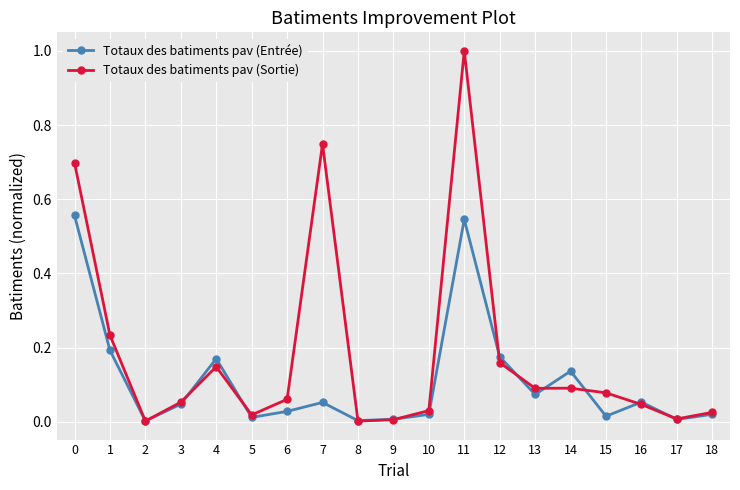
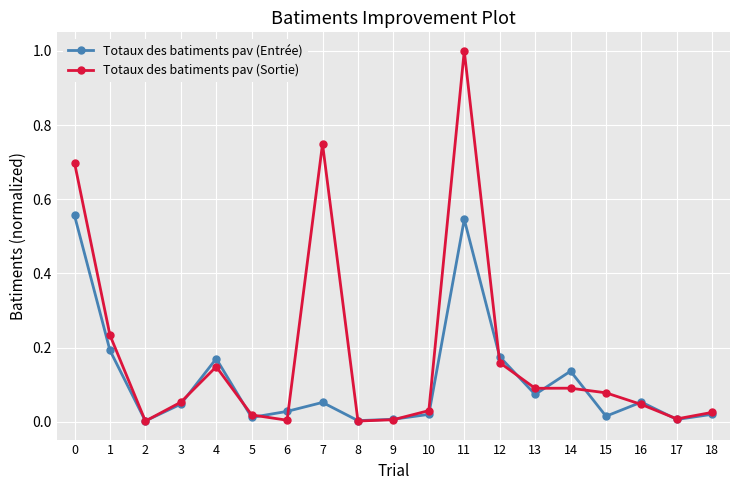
Totaux des batiments pav (Sortie), 6: 0.06 -> 0.00
